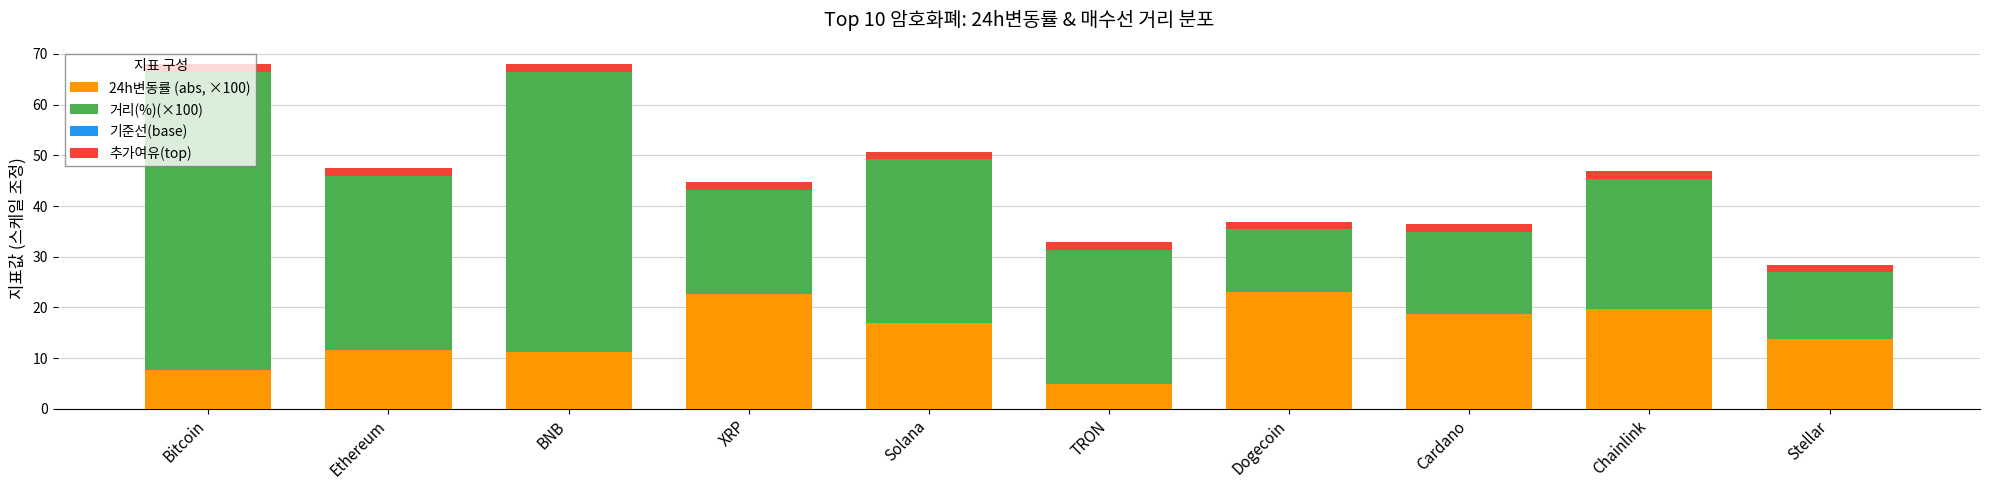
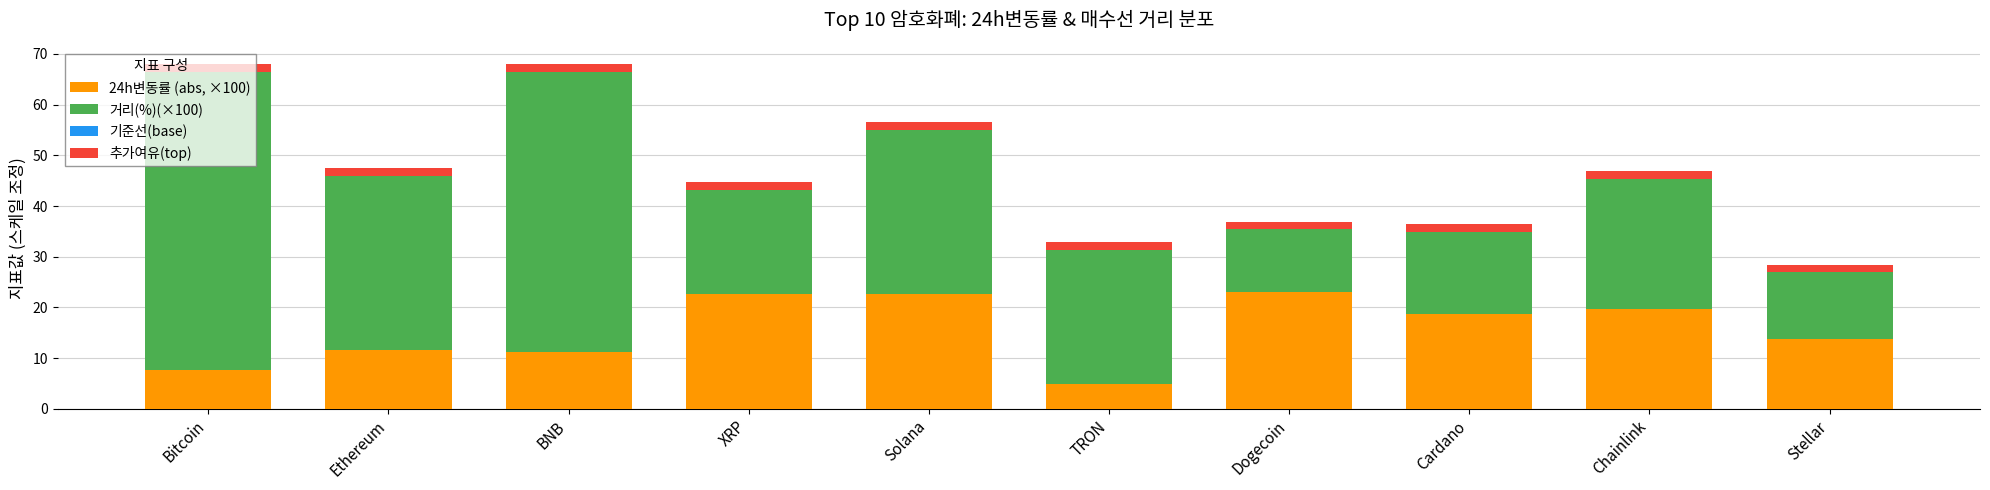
24h변동률 (abs, ×100), Solana: 17 -> 23
